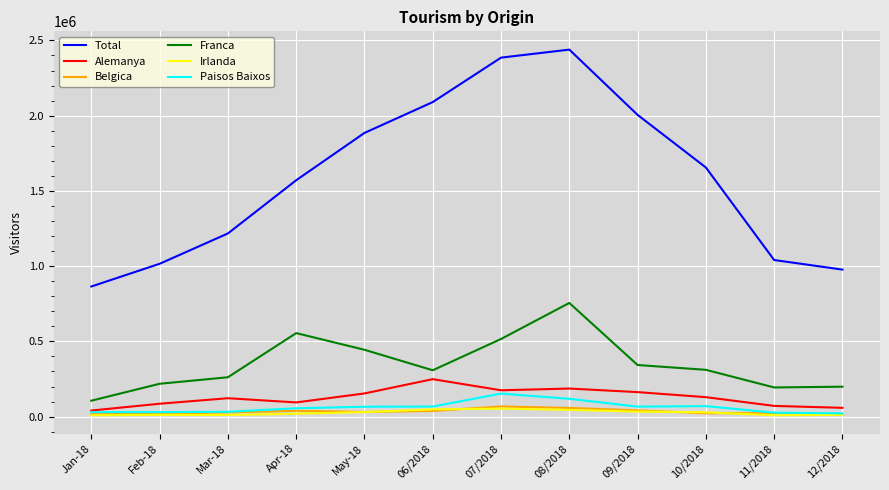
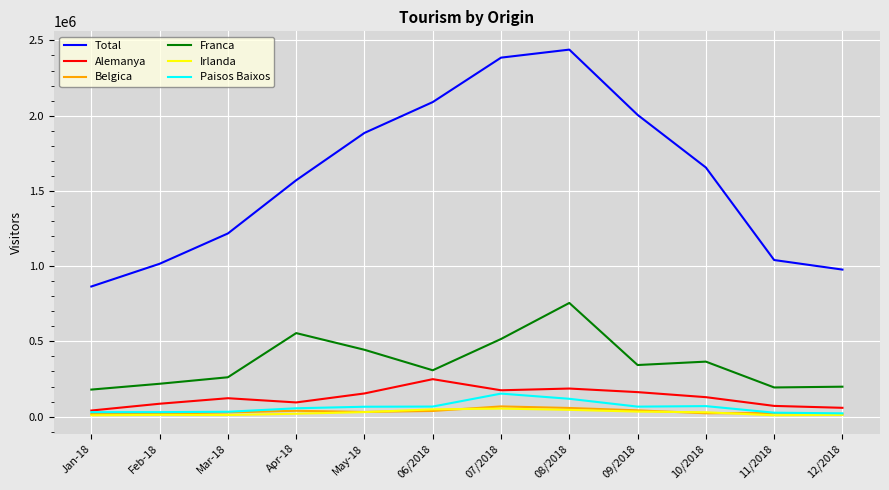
Franca, Jan-18: 110000 -> 180000
Franca, 10/2018: 310000 -> 370000
